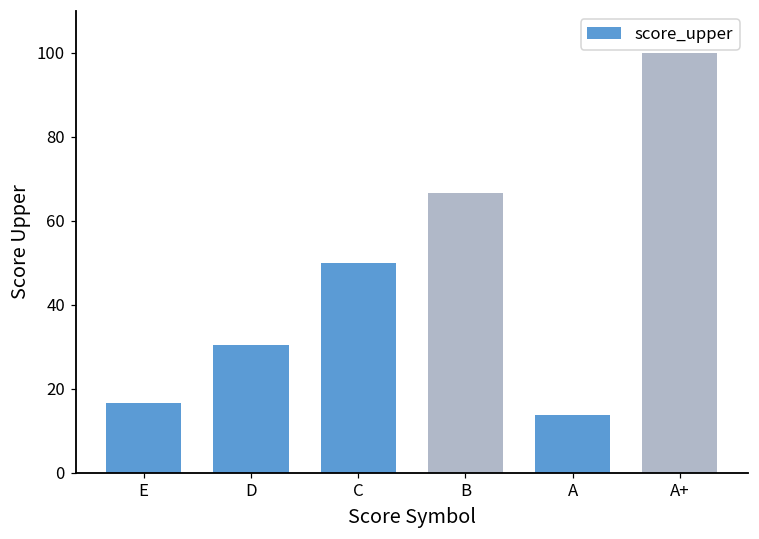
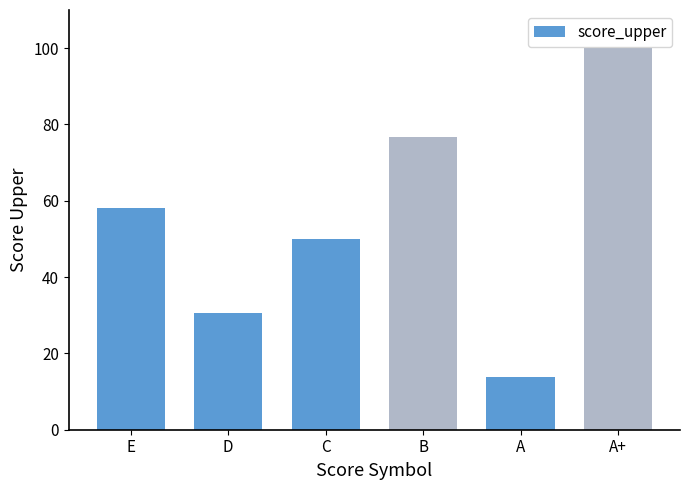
E: 17 -> 58
B: 67 -> 77
